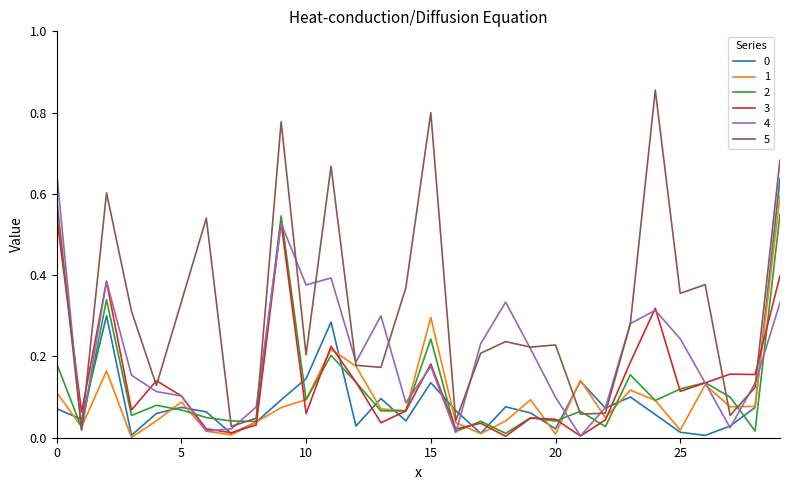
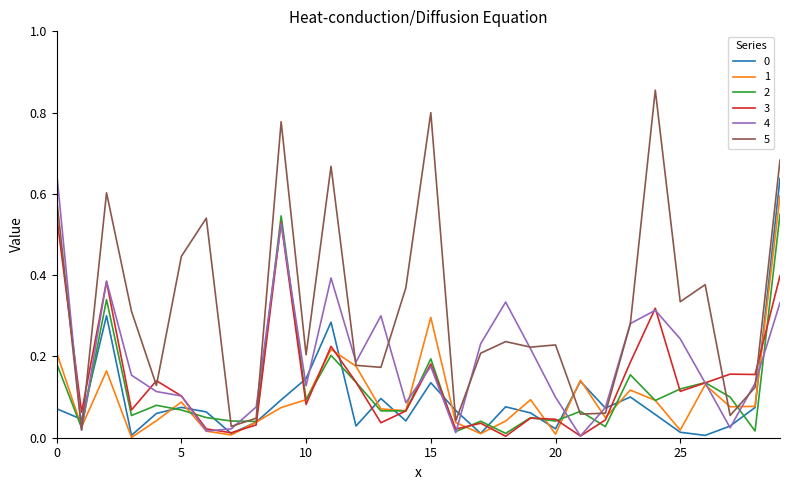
1, 0: 0.11 -> 0.21
5, 5: 0.33 -> 0.45
3, 10: 0.06 -> 0.08
4, 10: 0.38 -> 0.13
2, 15: 0.24 -> 0.19
5, 25: 0.36 -> 0.33
